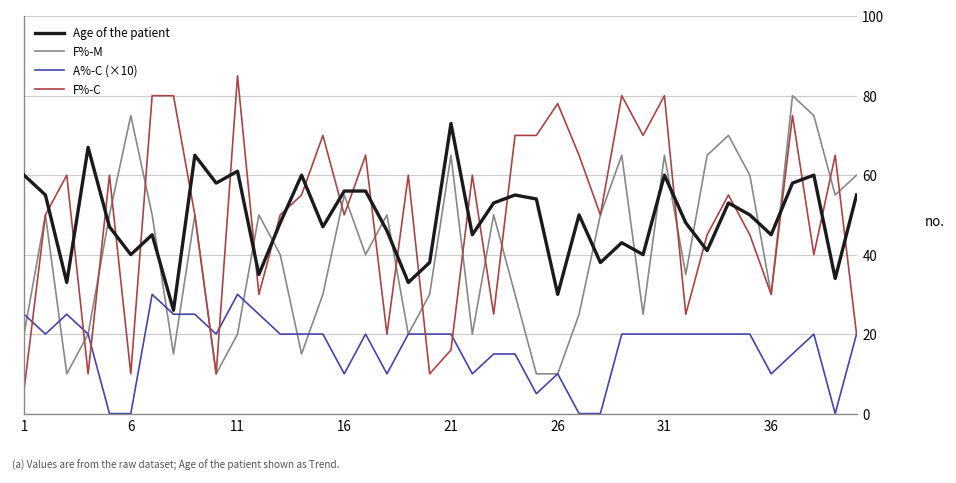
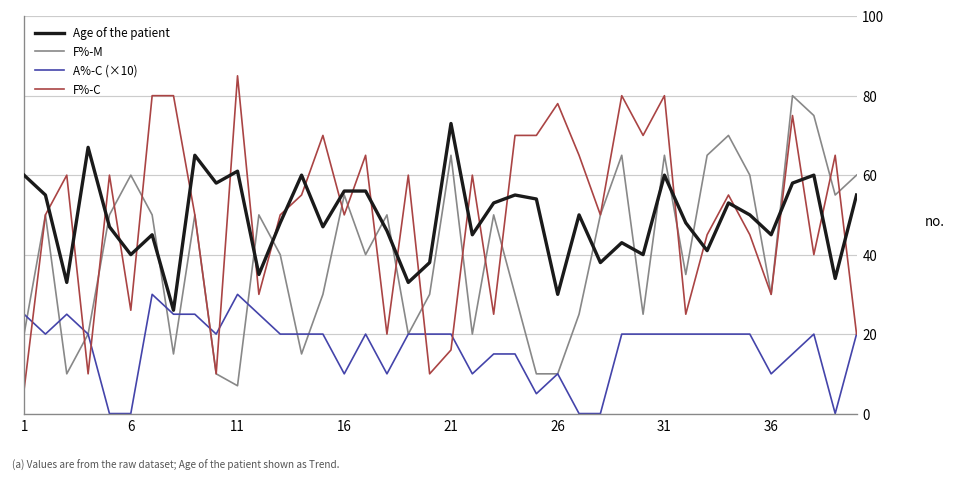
F%-M, 6: 75 -> 60
F%-C, 6: 10 -> 26
F%-M, 11: 20 -> 7
